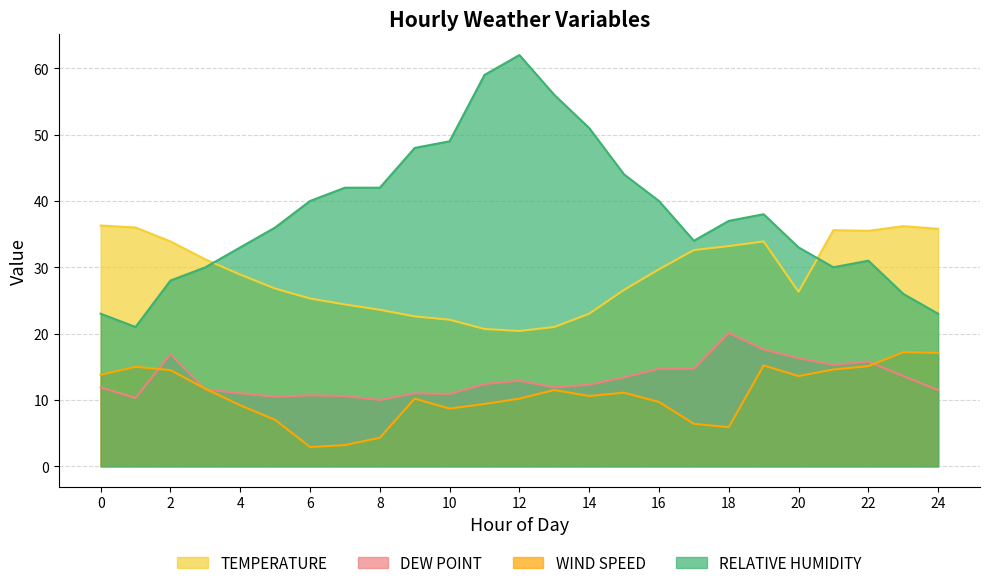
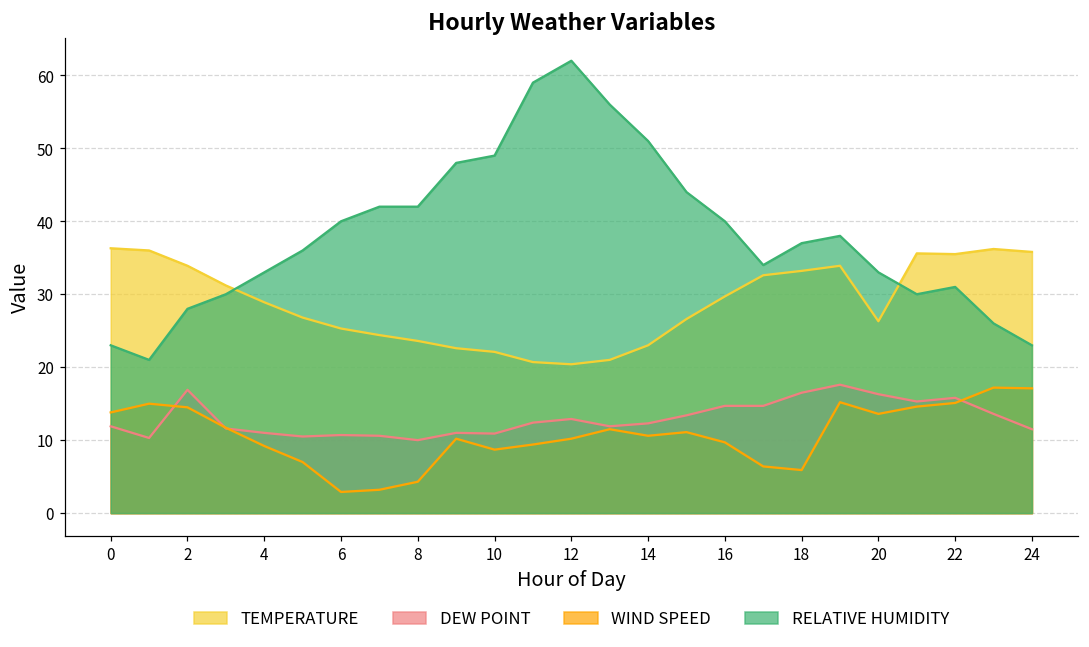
DEW POINT, 18: 20 -> 17
